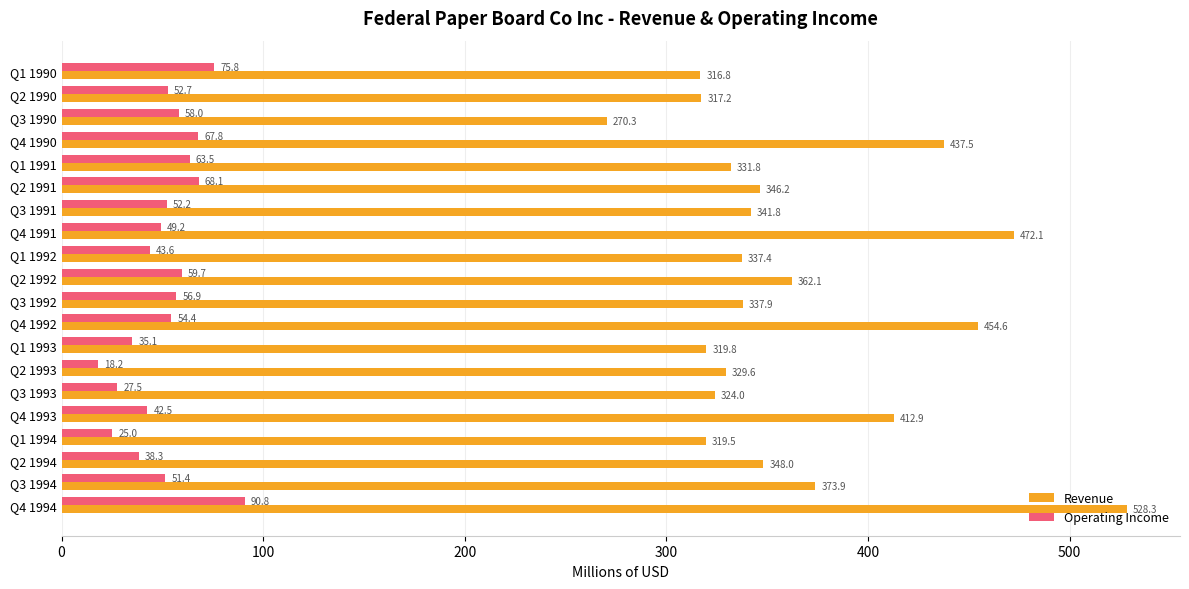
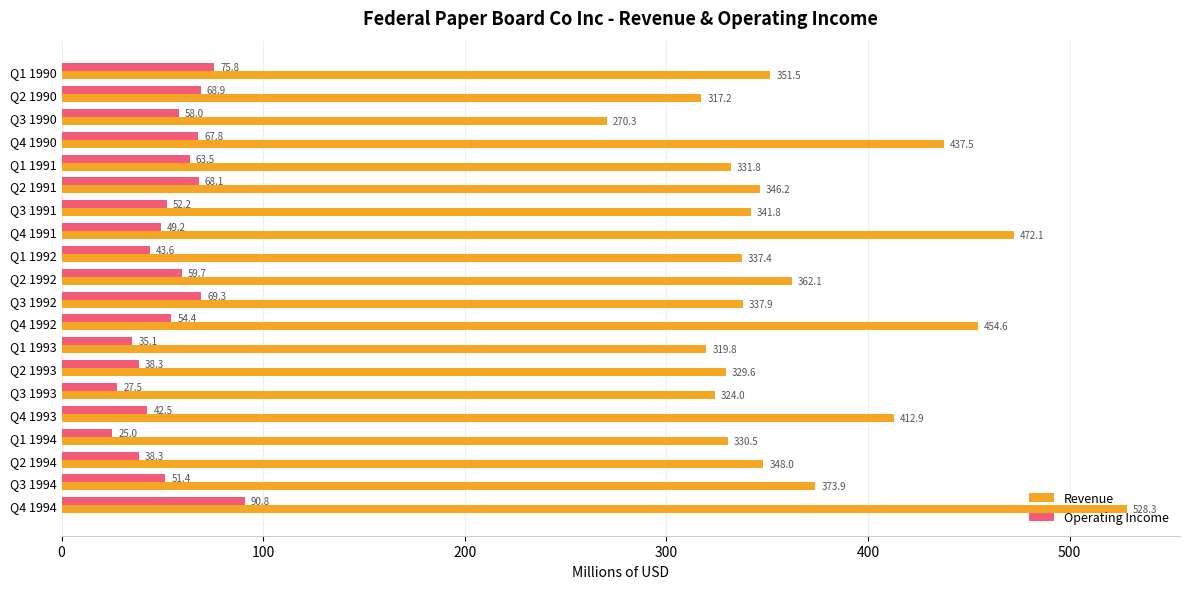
Revenue, Q1 1990: 316.8 -> 351.5
Operating Income, Q2 1990: 52.7 -> 68.9
Operating Income, Q3 1992: 56.9 -> 69.3
Operating Income, Q2 1993: 18.2 -> 38.3
Revenue, Q1 1994: 319.5 -> 330.5
